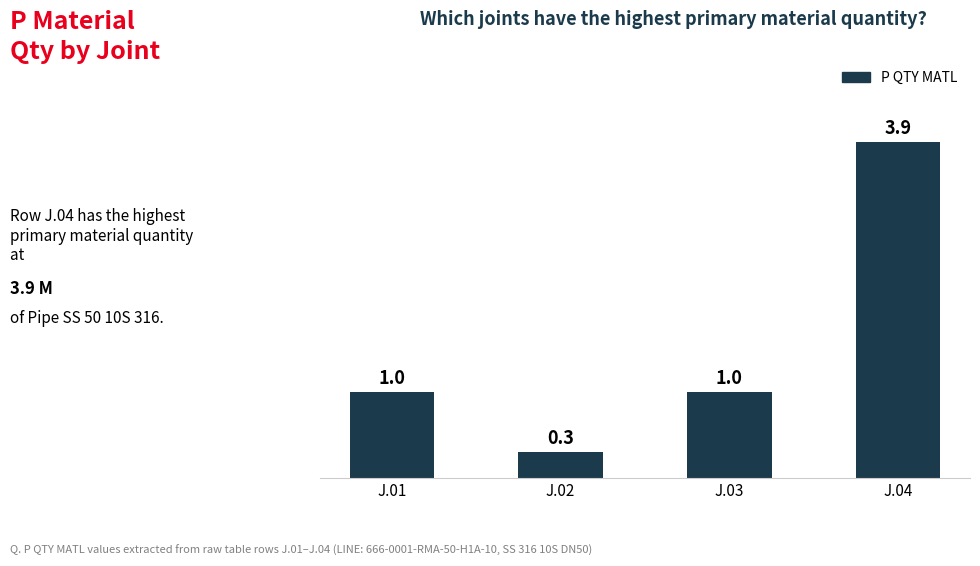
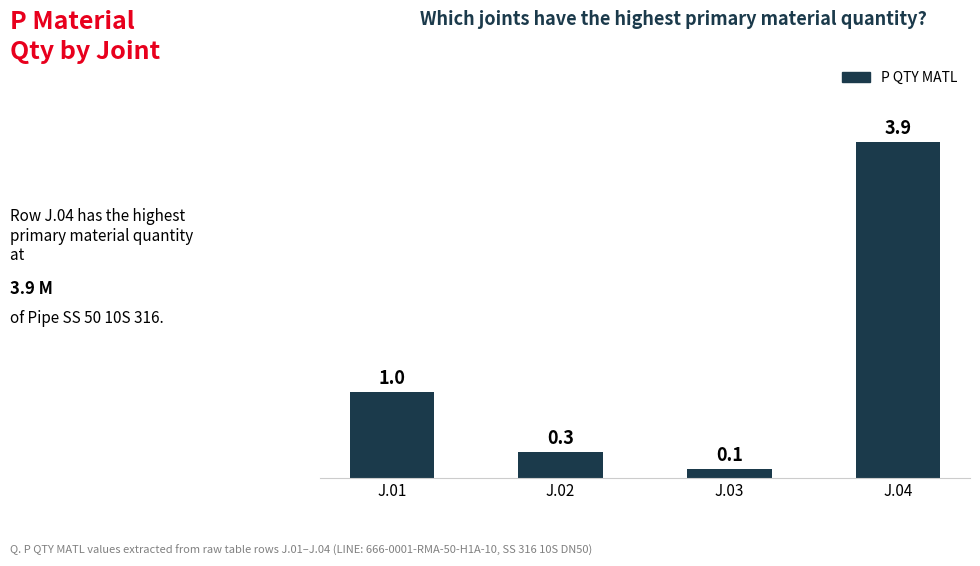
J.03: 1.0 -> 0.1
